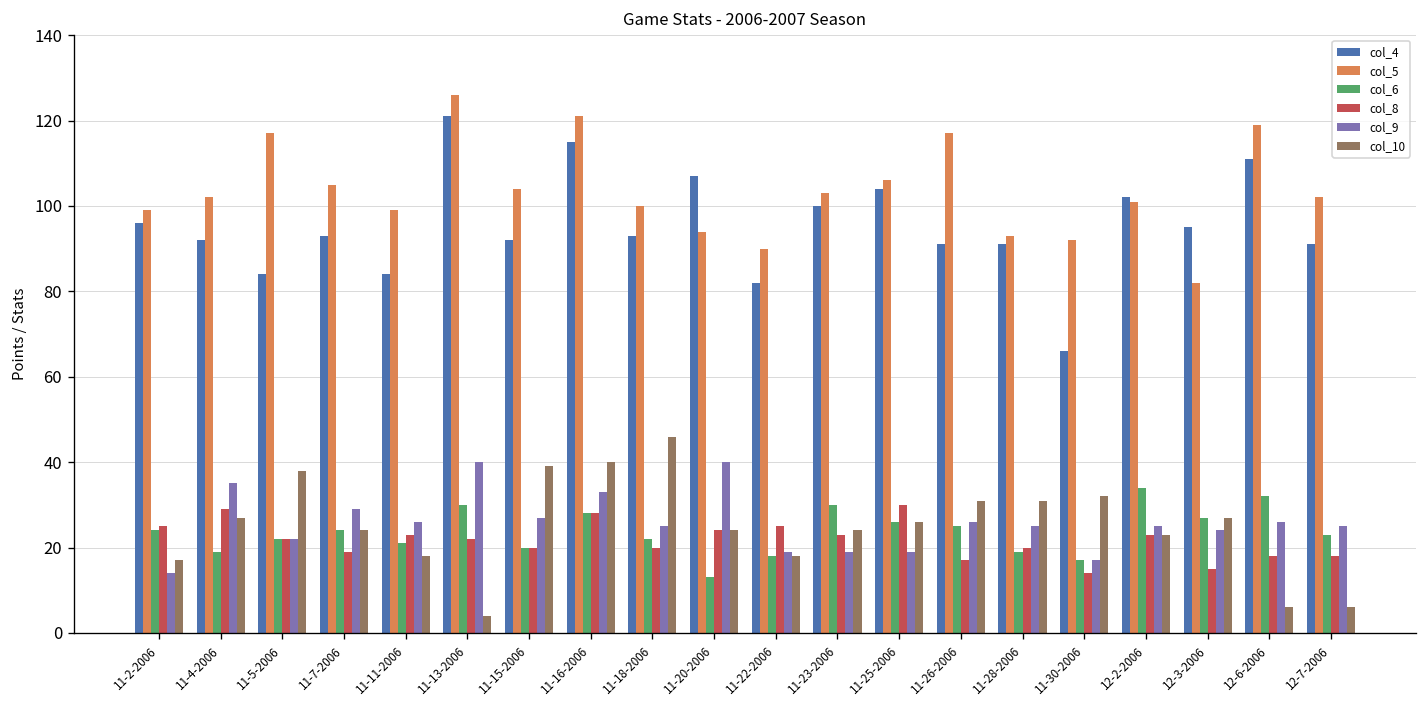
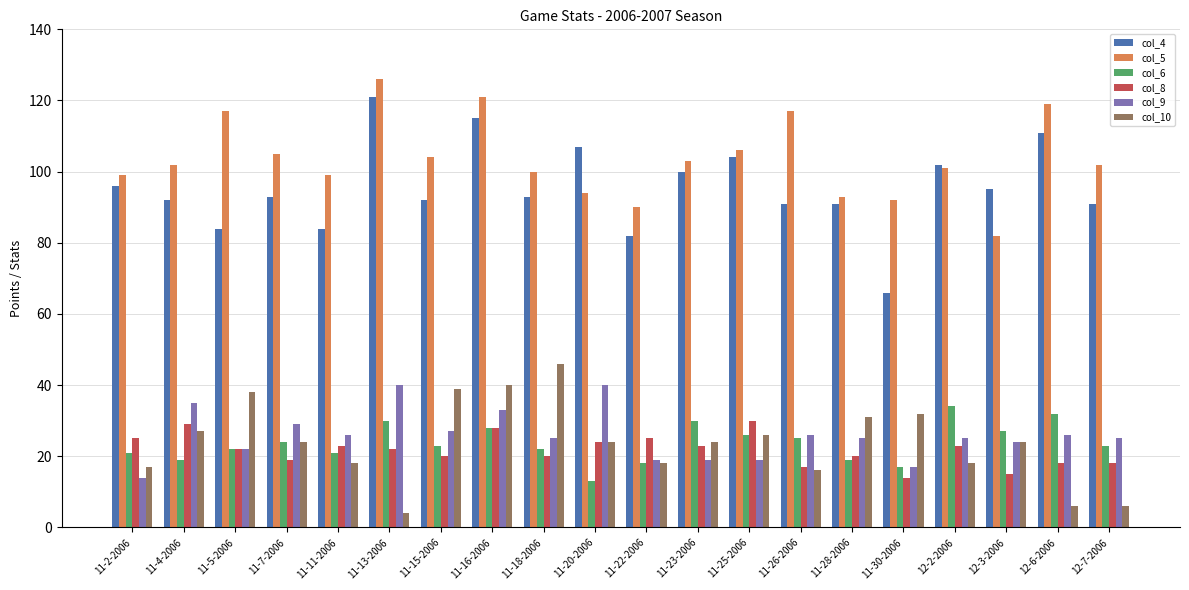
col_6, 11-2-2006: 24 -> 21
col_6, 11-15-2006: 20 -> 23
col_10, 11-26-2006: 31 -> 16
col_10, 12-2-2006: 23 -> 18
col_10, 12-3-2006: 27 -> 24
